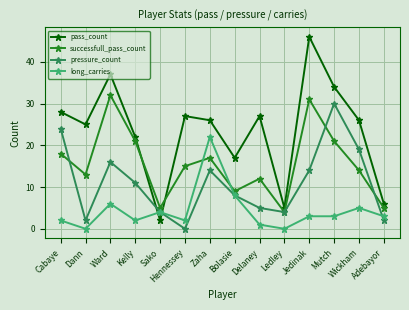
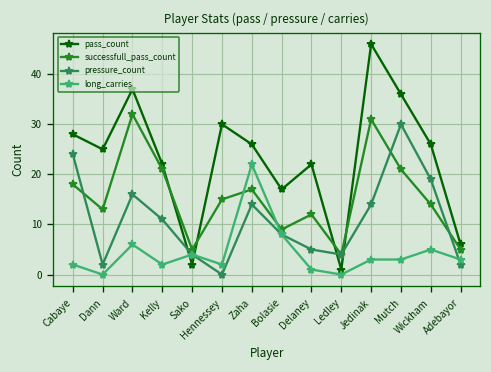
pass_count, Hennessey: 27 -> 30
pass_count, Delaney: 27 -> 22
pass_count, Ledley: 5 -> 1
pass_count, Mutch: 34 -> 36
